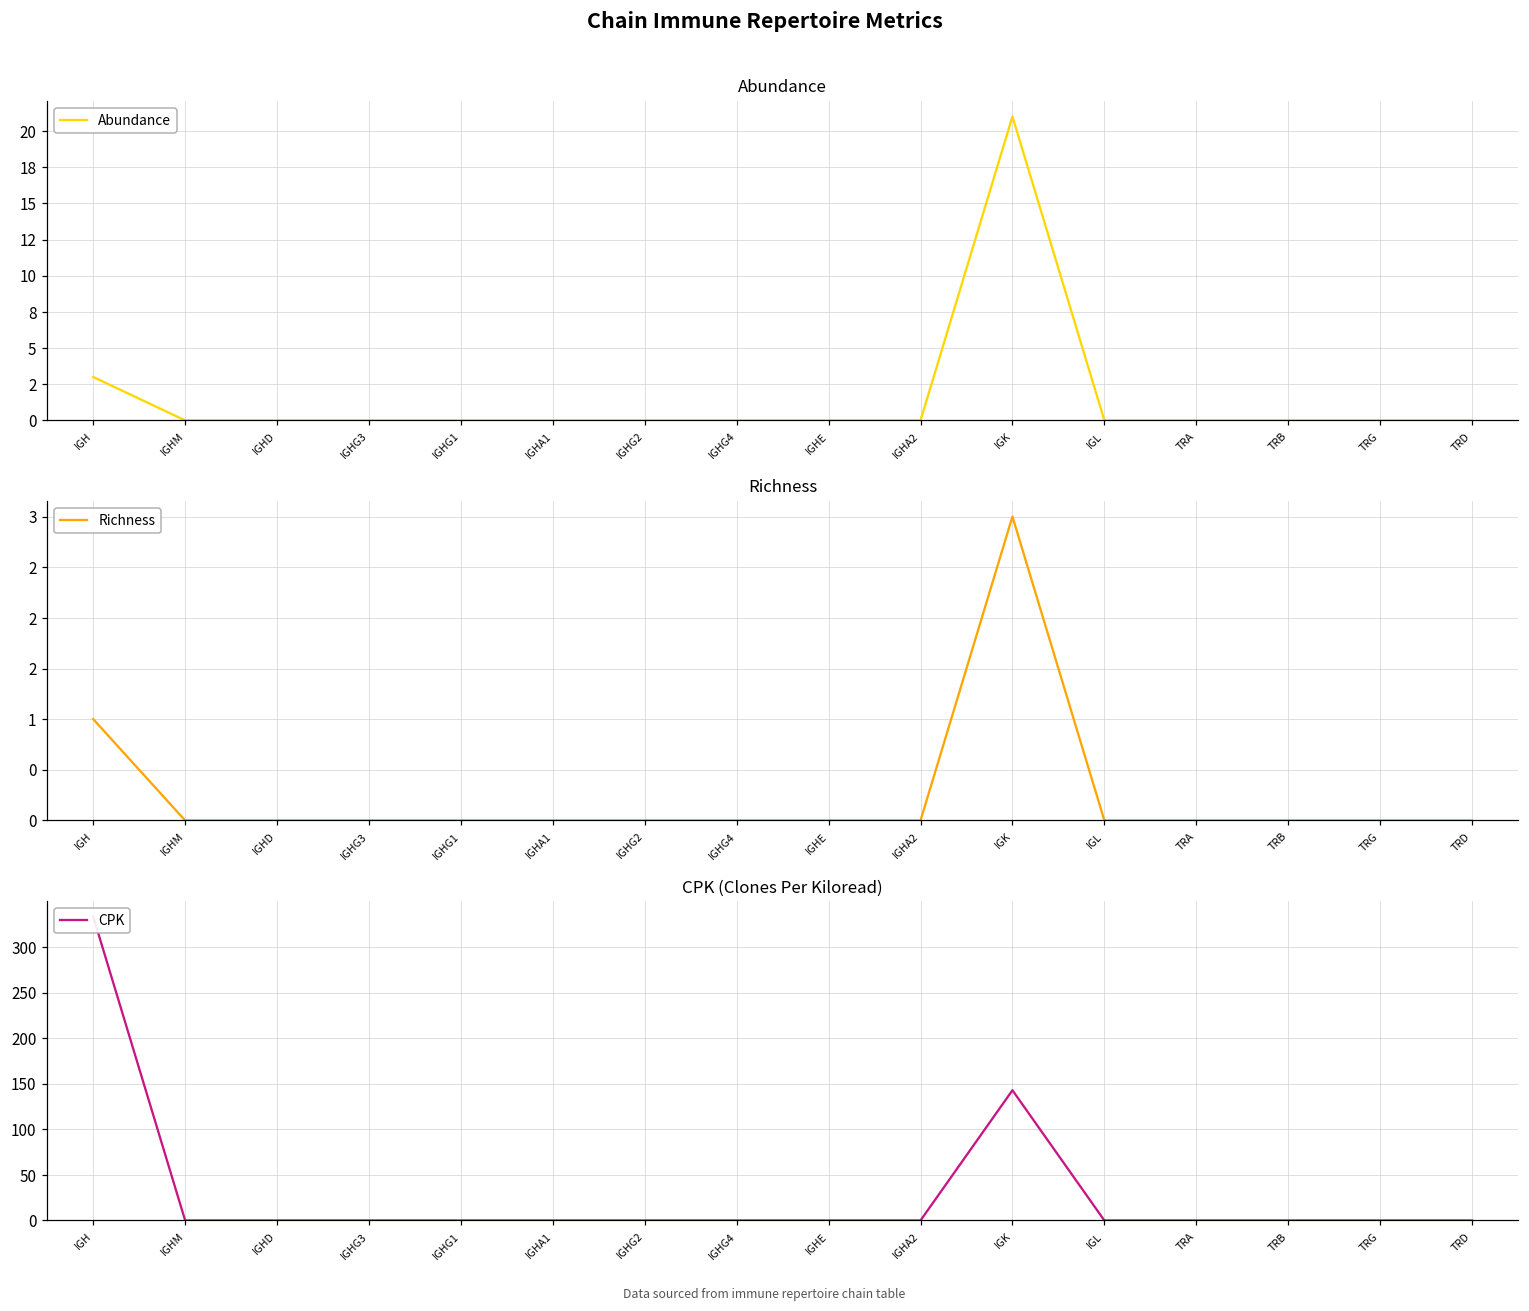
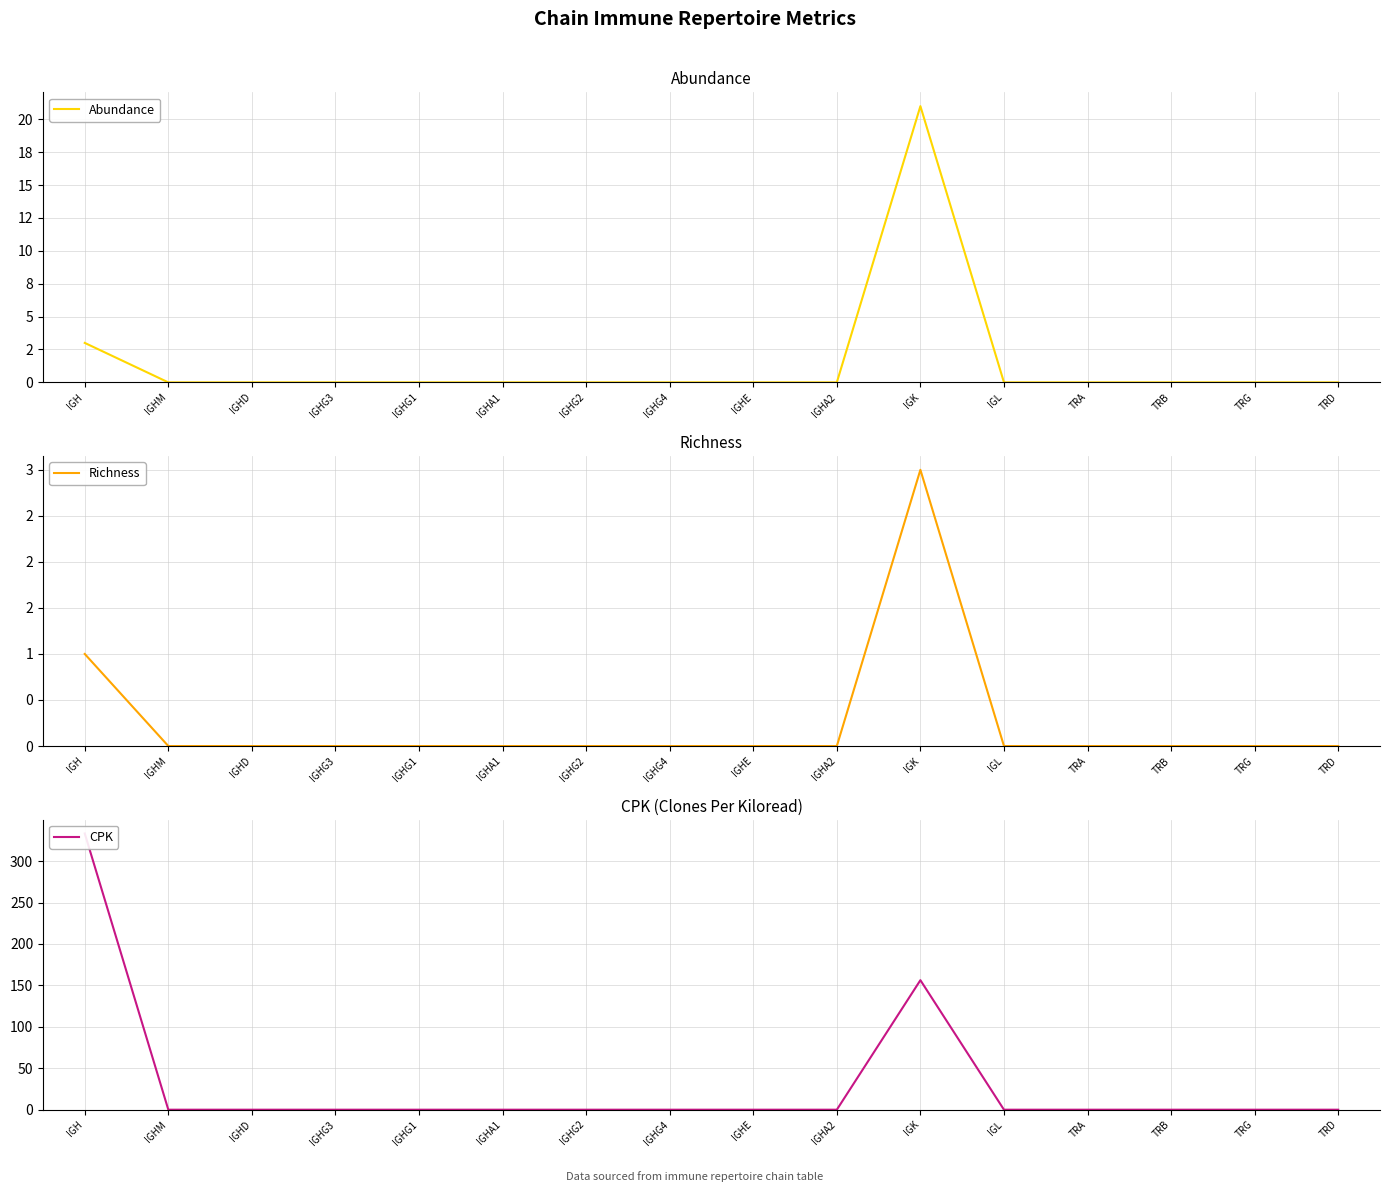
CPK (Clones Per Kiloread), IGK: 140 -> 160
